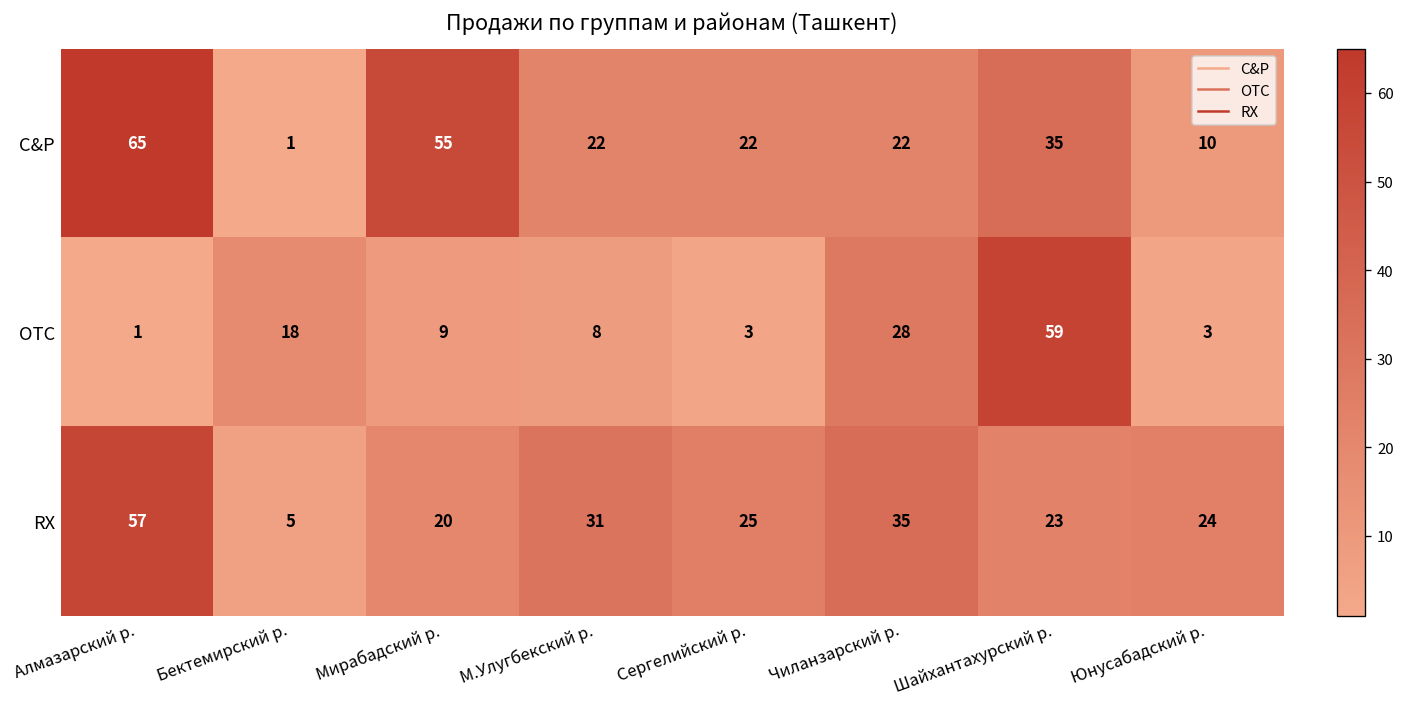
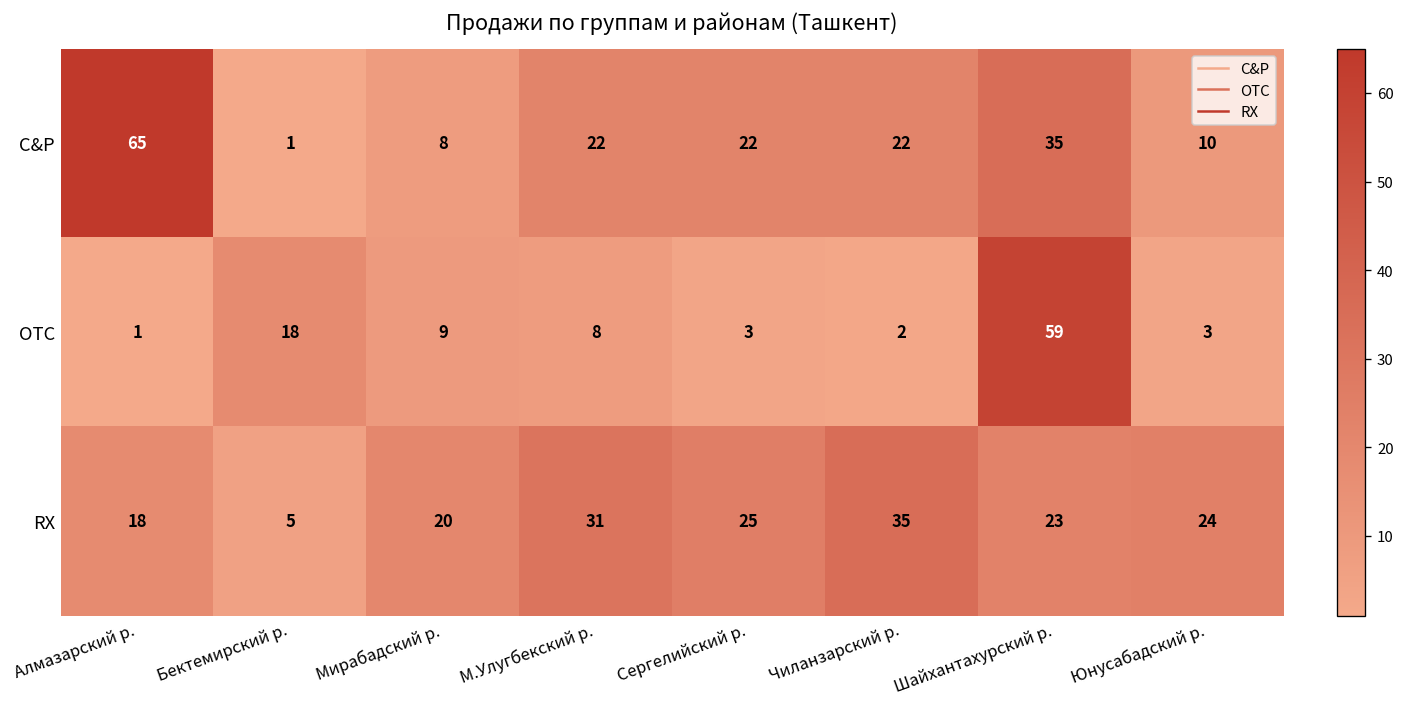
C&P, Мирабадский р.: 55 -> 8
OTC, Чиланзарский р.: 28 -> 2
RX, Алмазарский р.: 57 -> 18
